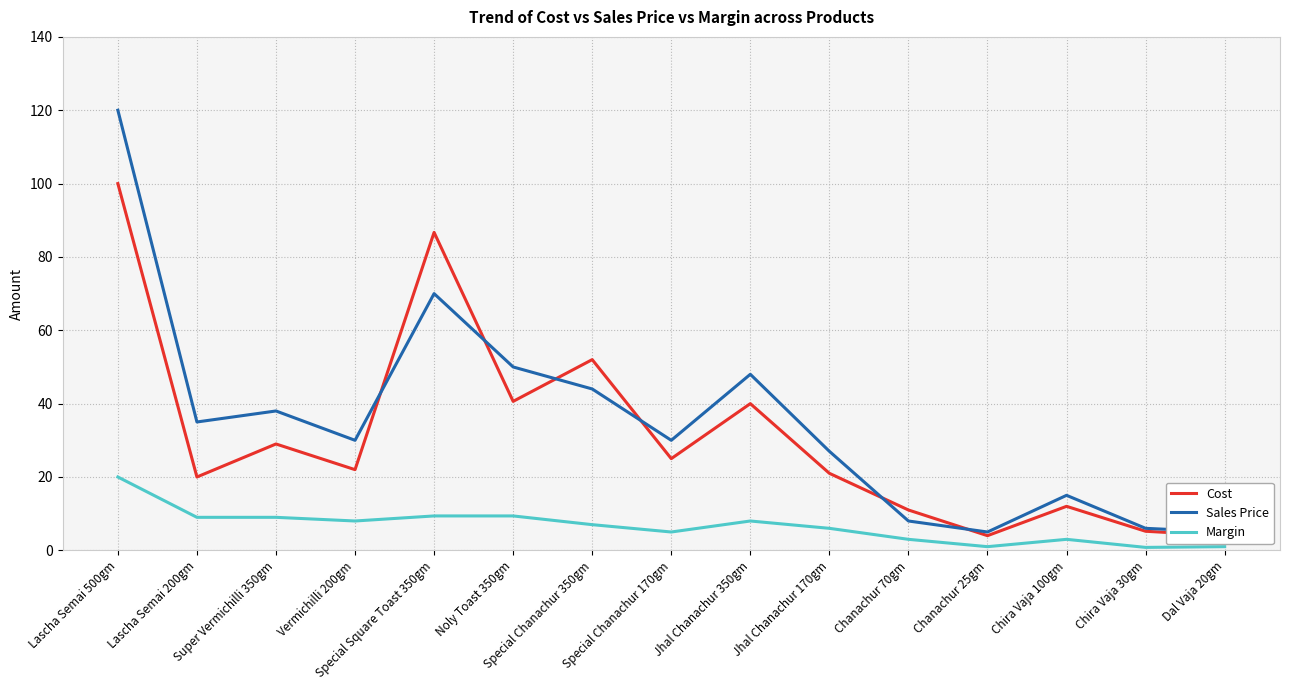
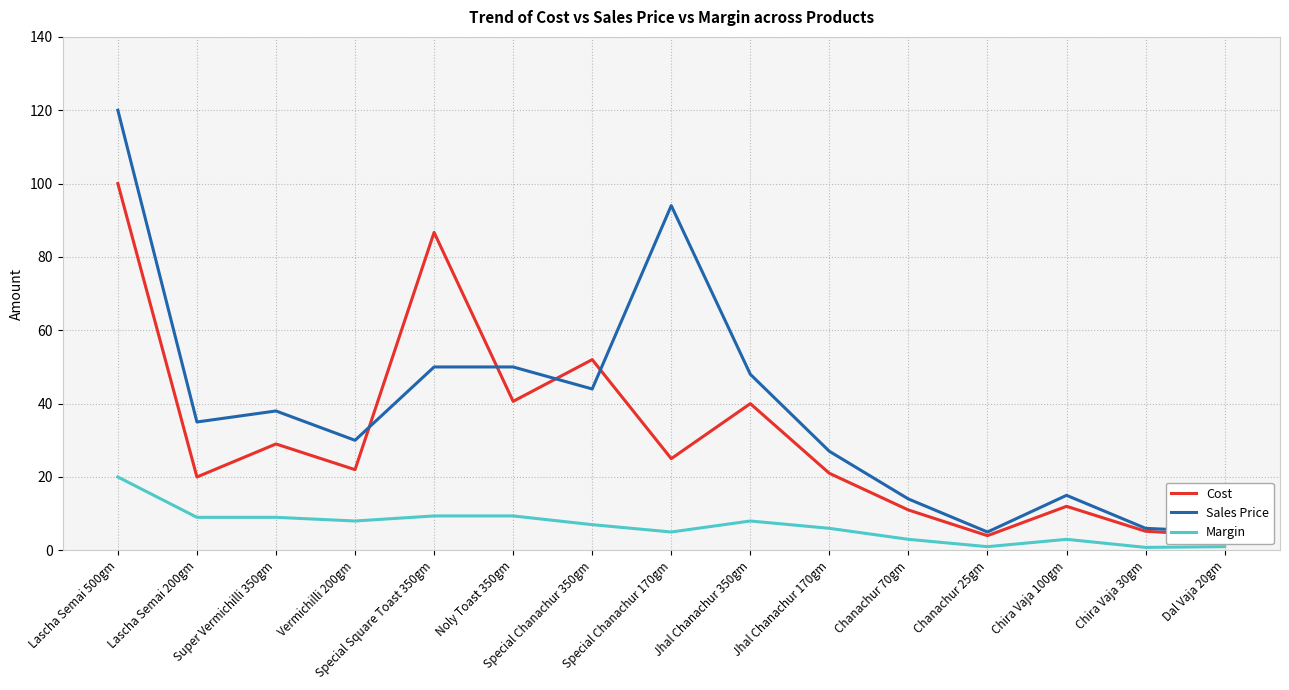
Sales Price, Special Square Toast 350gm: 70 -> 50
Sales Price, Special Chanachur 170gm: 30 -> 94
Sales Price, Chanachur 70gm: 8 -> 14
